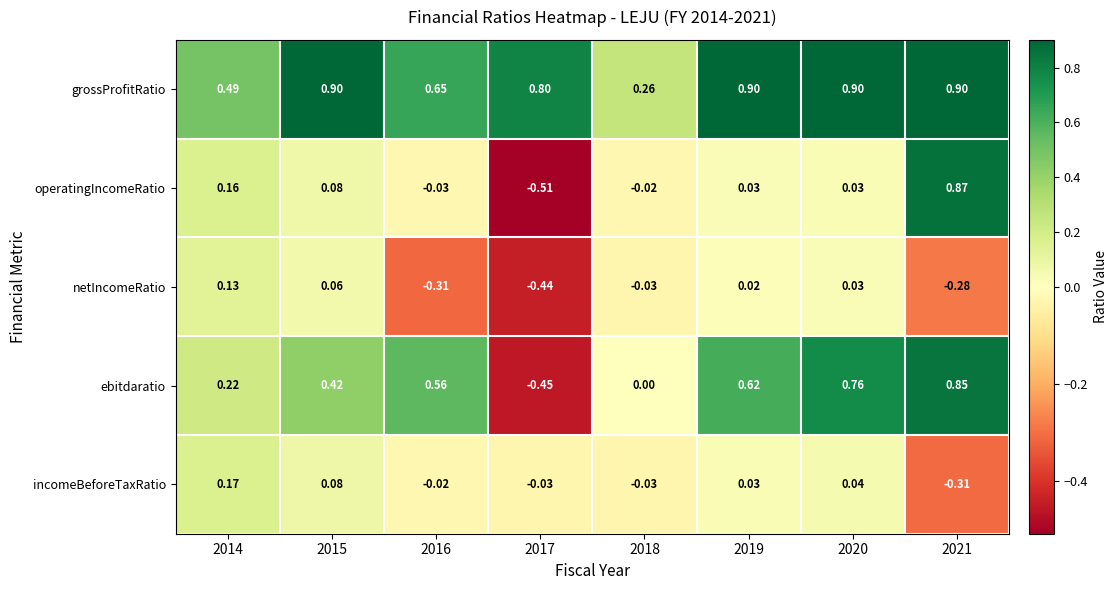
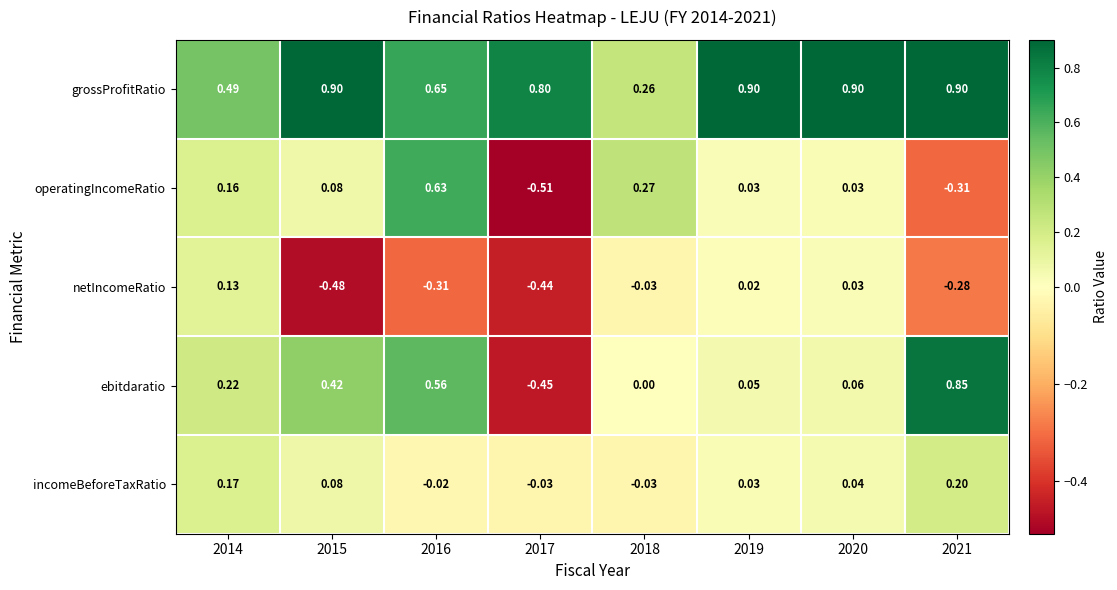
operatingIncomeRatio, 2016: -0.03 -> 0.63
operatingIncomeRatio, 2018: -0.02 -> 0.27
operatingIncomeRatio, 2021: 0.87 -> -0.31
netIncomeRatio, 2015: 0.06 -> -0.48
ebitdaratio, 2019: 0.62 -> 0.05
ebitdaratio, 2020: 0.76 -> 0.06
incomeBeforeTaxRatio, 2021: -0.31 -> 0.20
